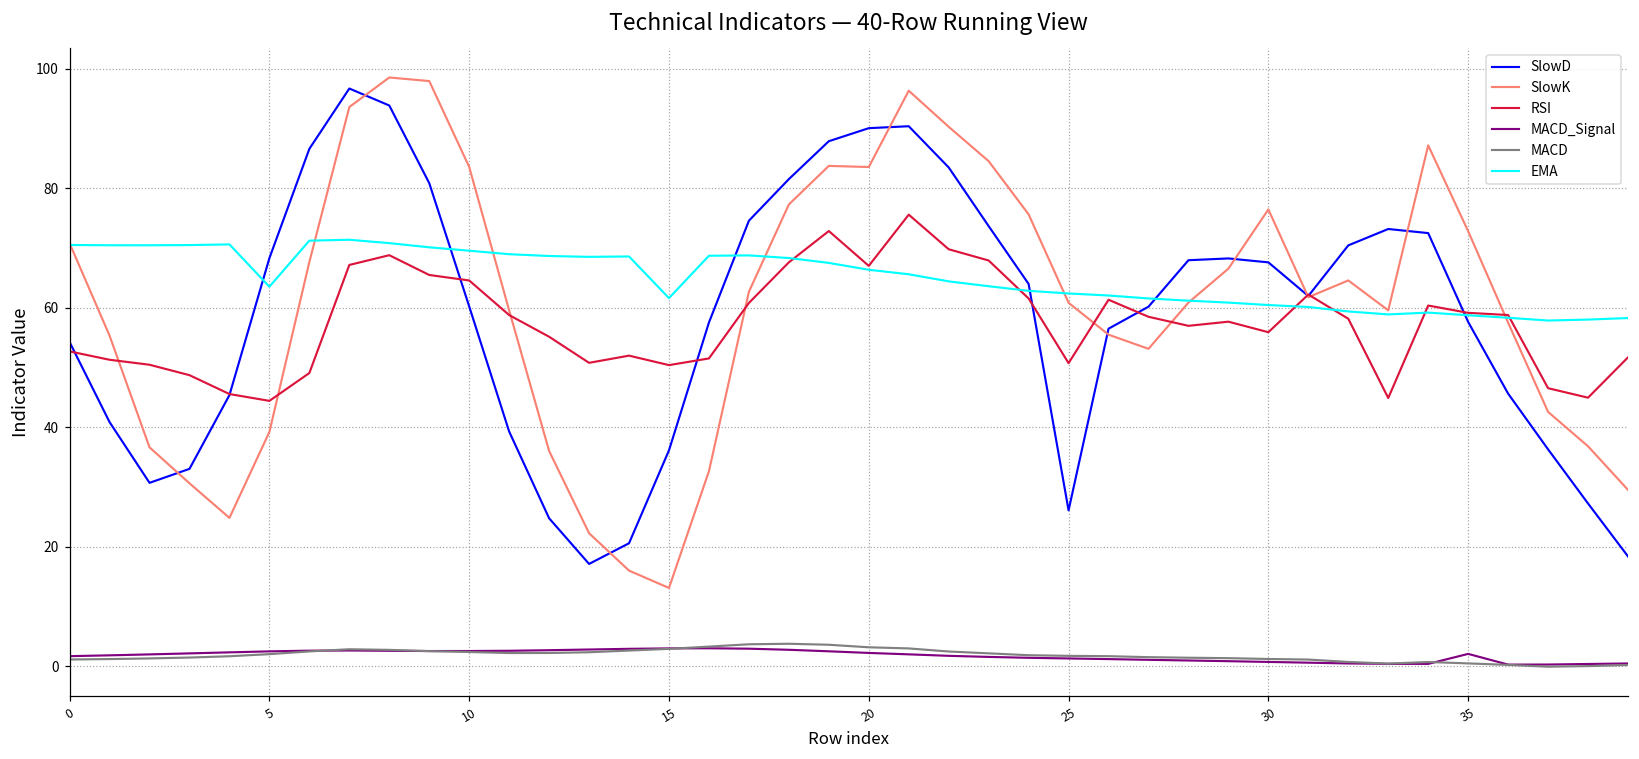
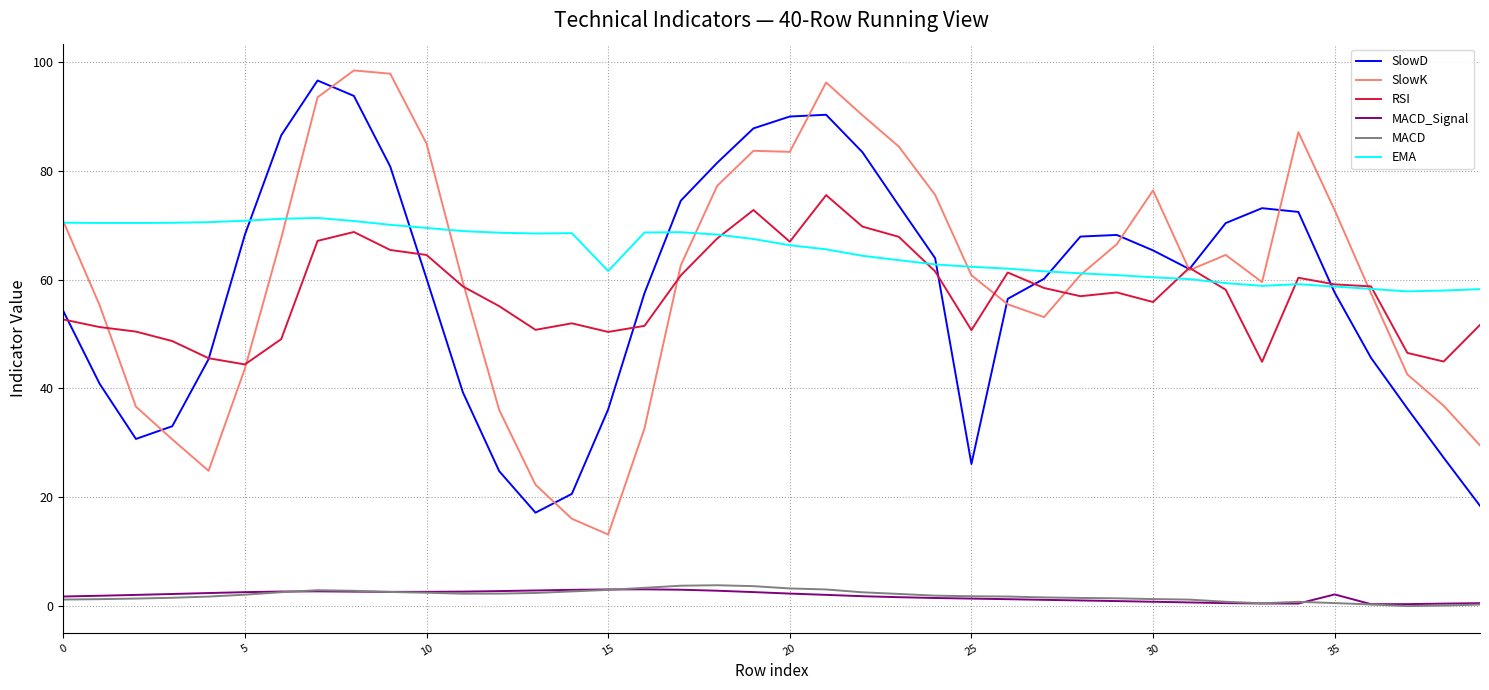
SlowK, 5: 39 -> 44
EMA, 5: 64 -> 71
SlowK, 10: 84 -> 85
SlowD, 30: 68 -> 65
